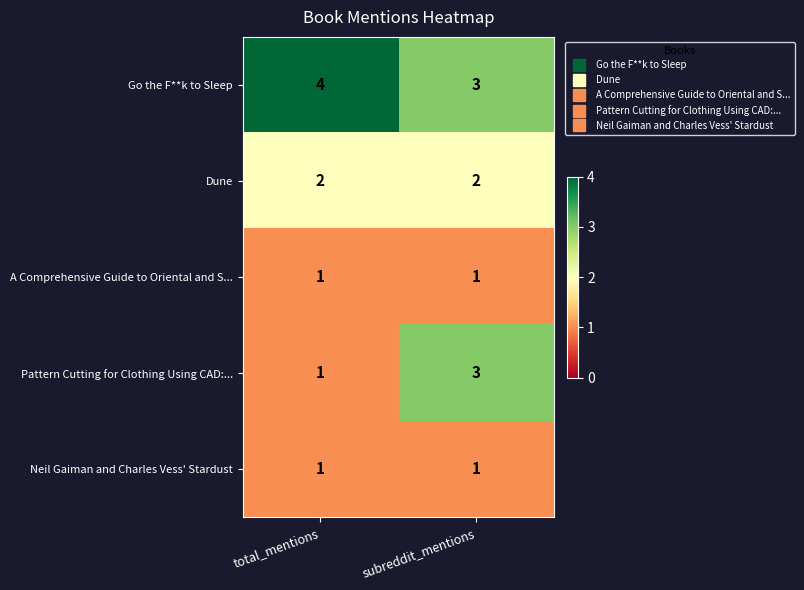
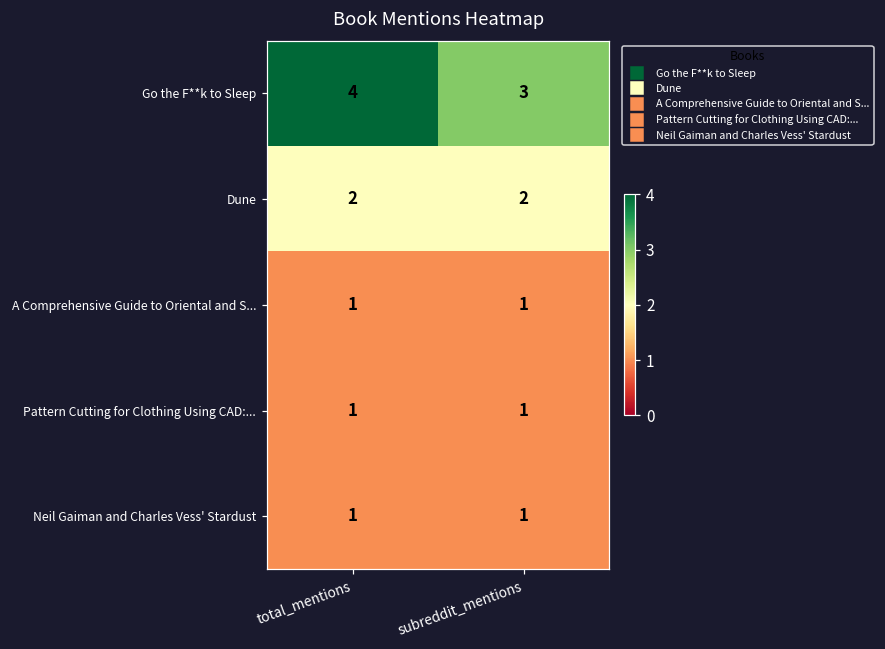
Pattern Cutting for Clothing Using CAD:..., subreddit_mentions: 3 -> 1
